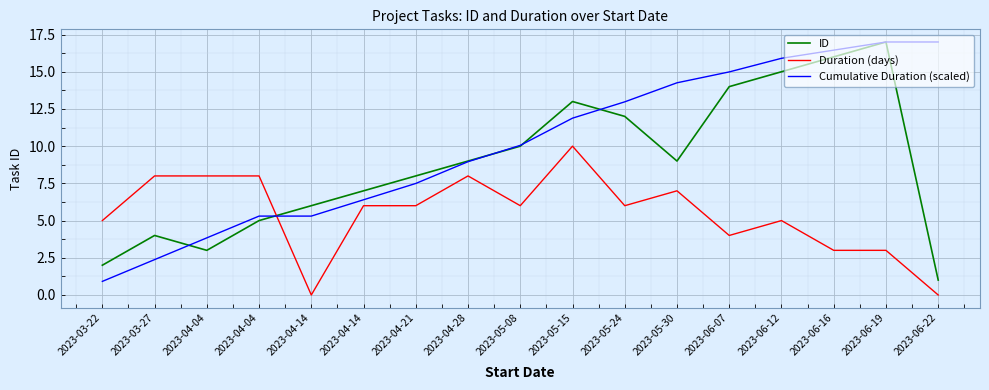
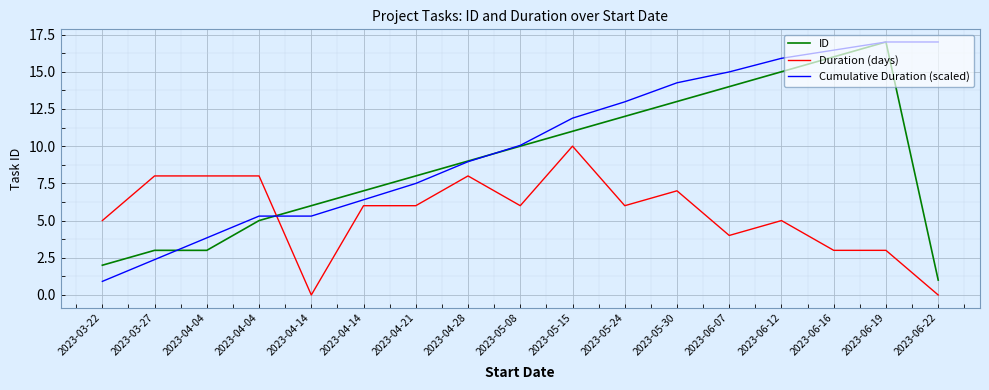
ID, 2023-03-27: 4 -> 3
ID, 2023-05-15: 13 -> 11
ID, 2023-05-30: 9 -> 13
